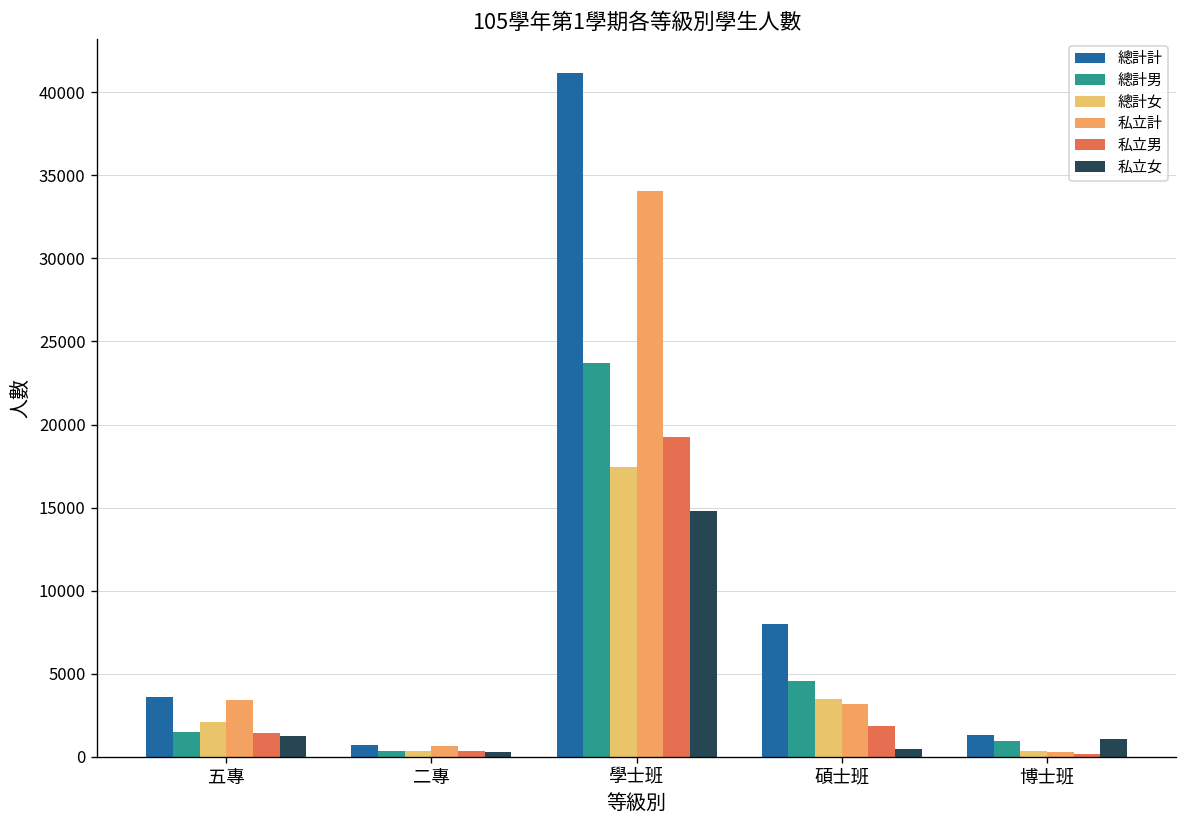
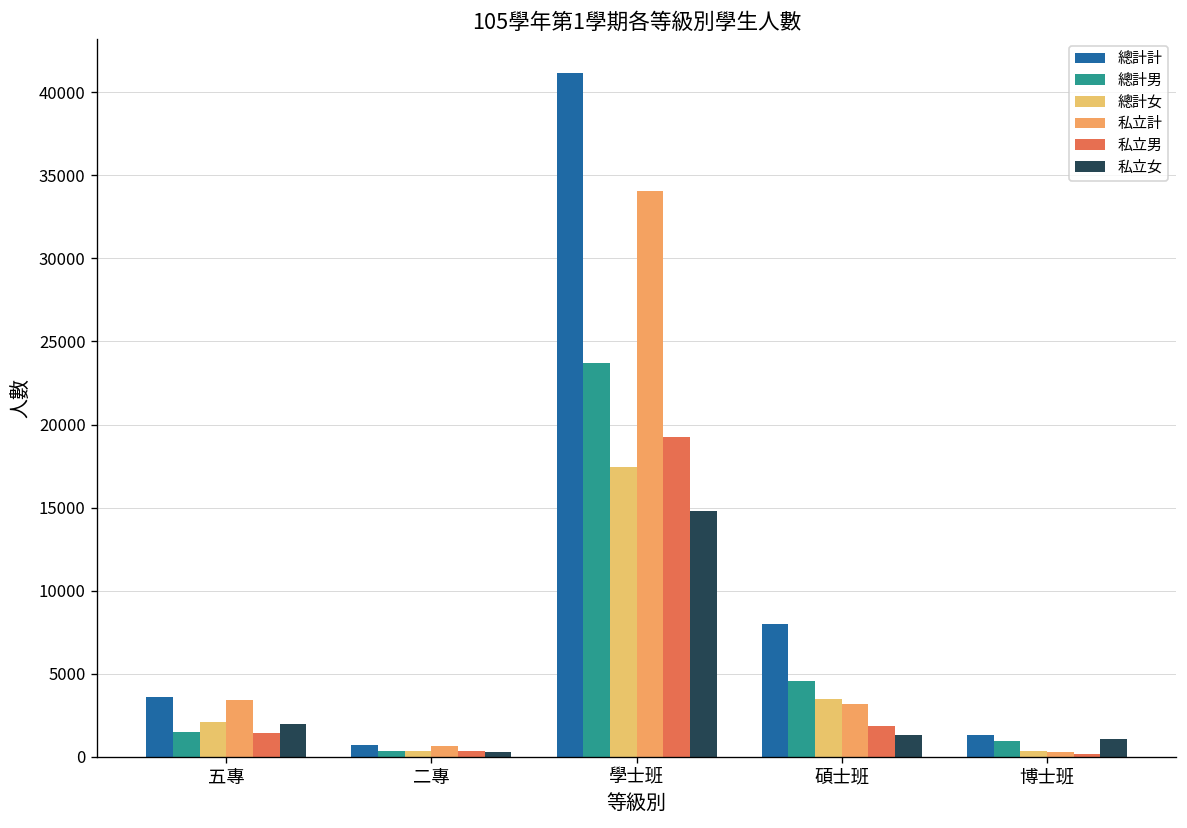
私立女, 五專: 1300 -> 2000
私立女, 碩士班: 500 -> 1300
